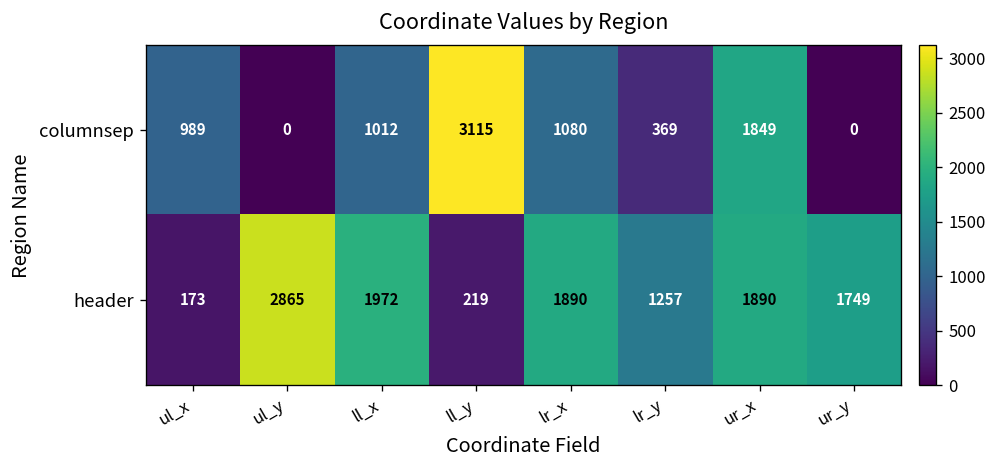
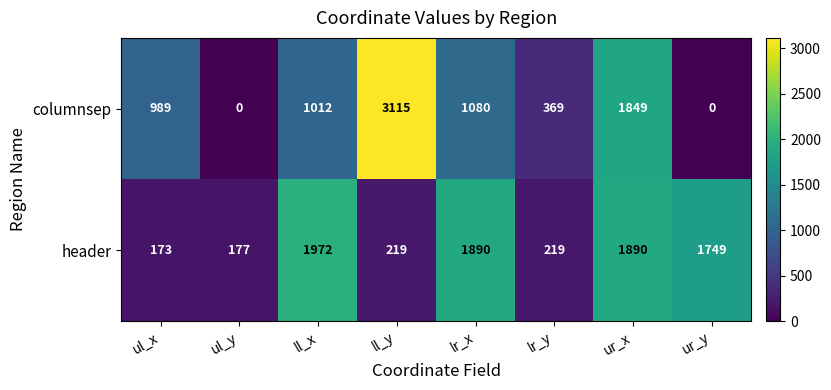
header, ul_y: 2865 -> 177
header, lr_y: 1257 -> 219
